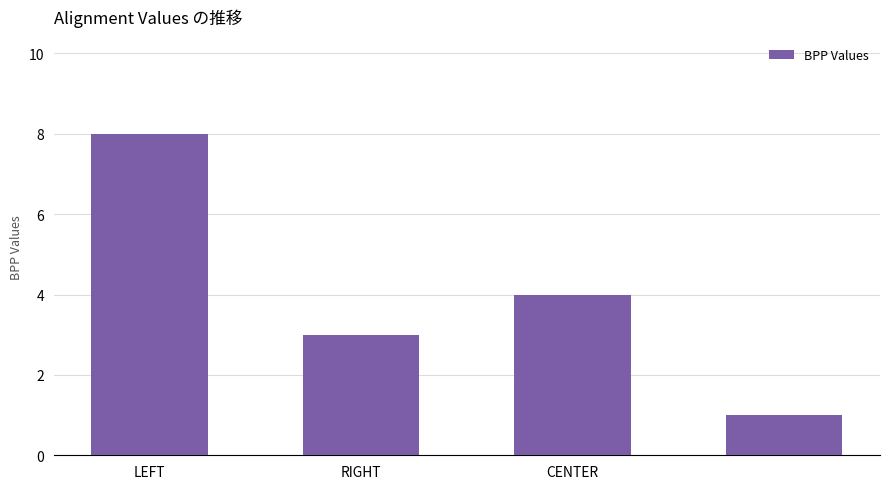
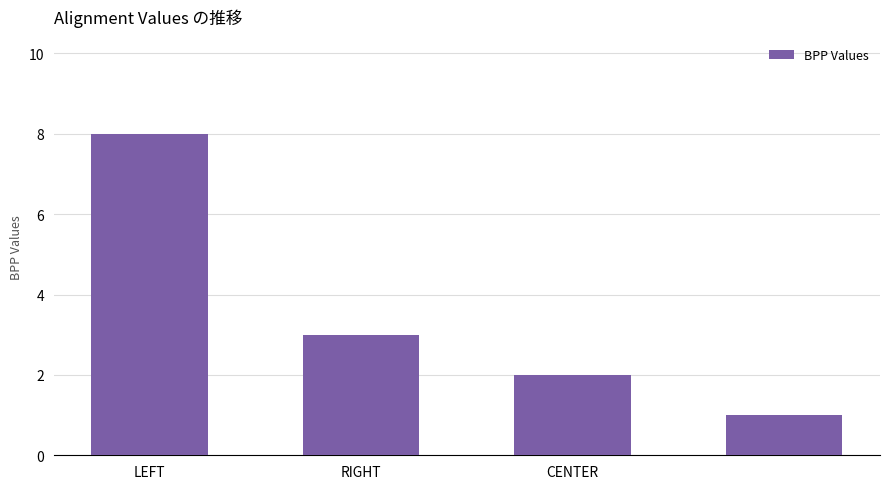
CENTER: 4 -> 2
